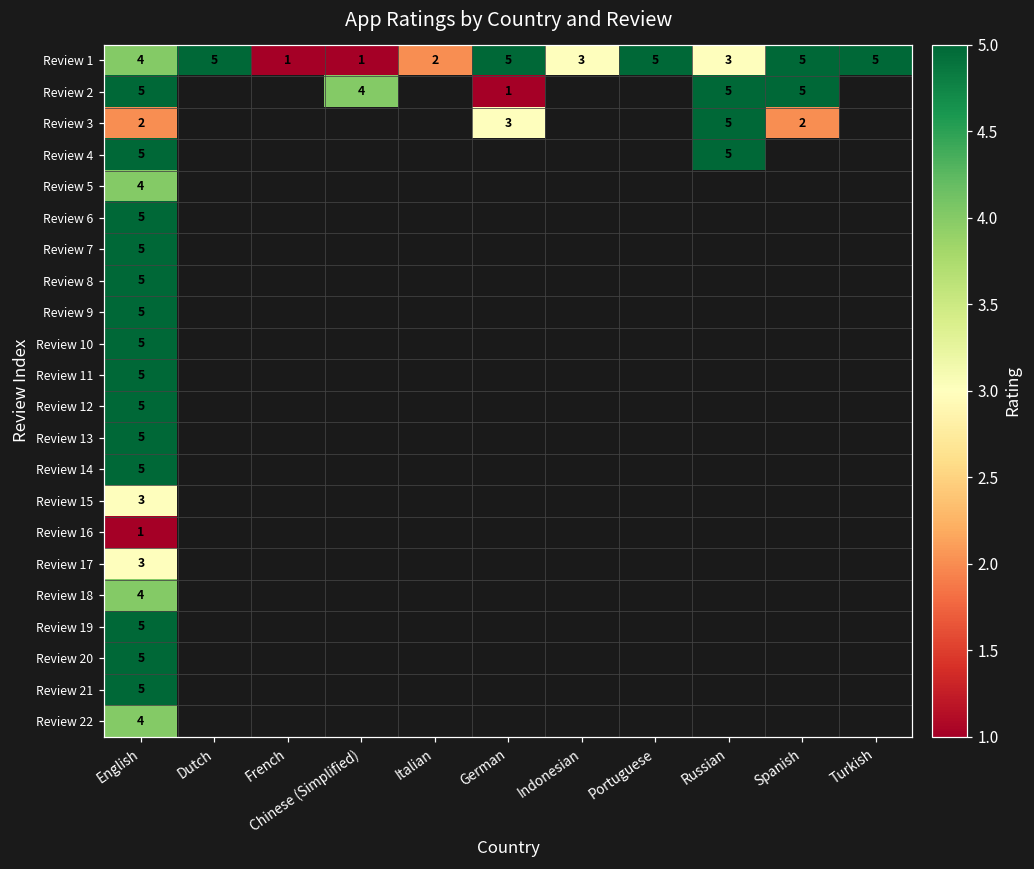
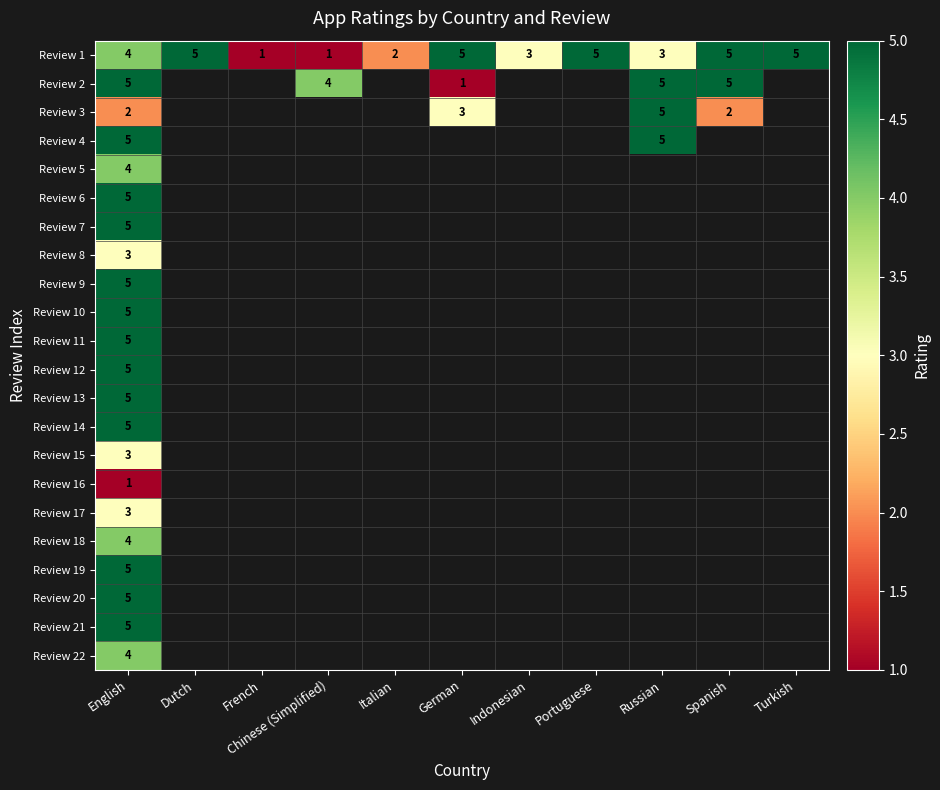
Review 8, English: 5 -> 3
